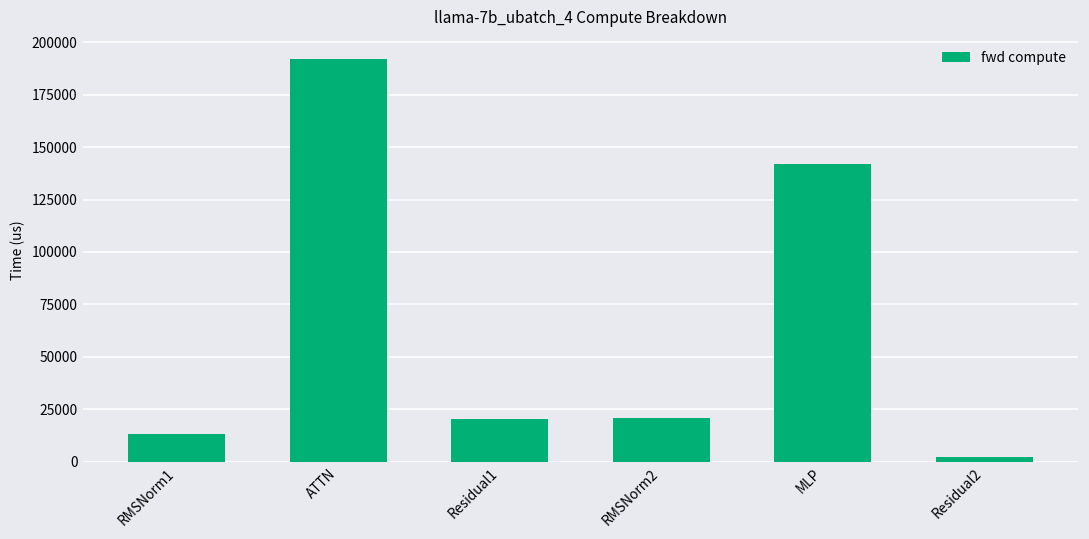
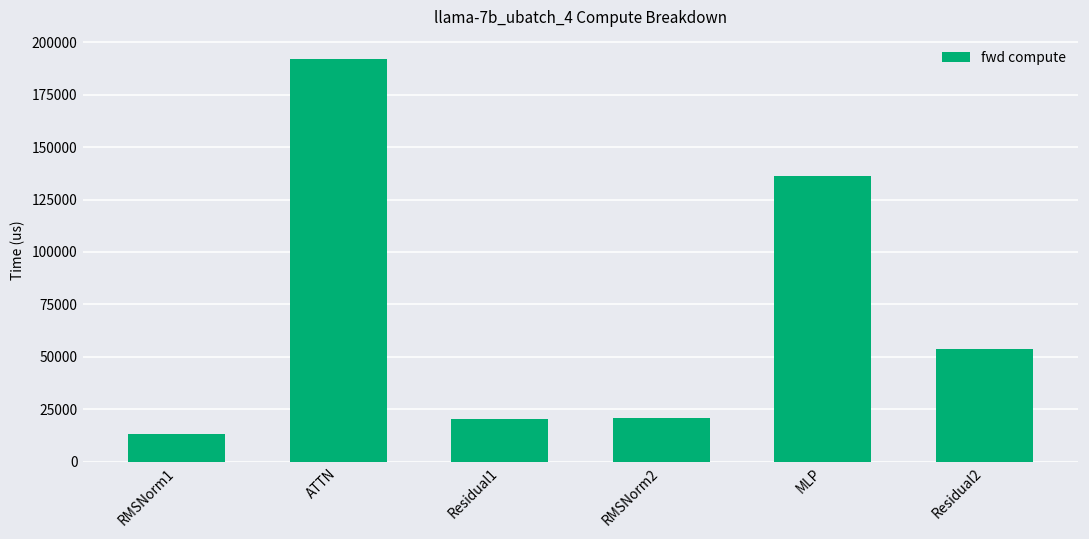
MLP: 142000 -> 136000
Residual2: 2000 -> 54000
